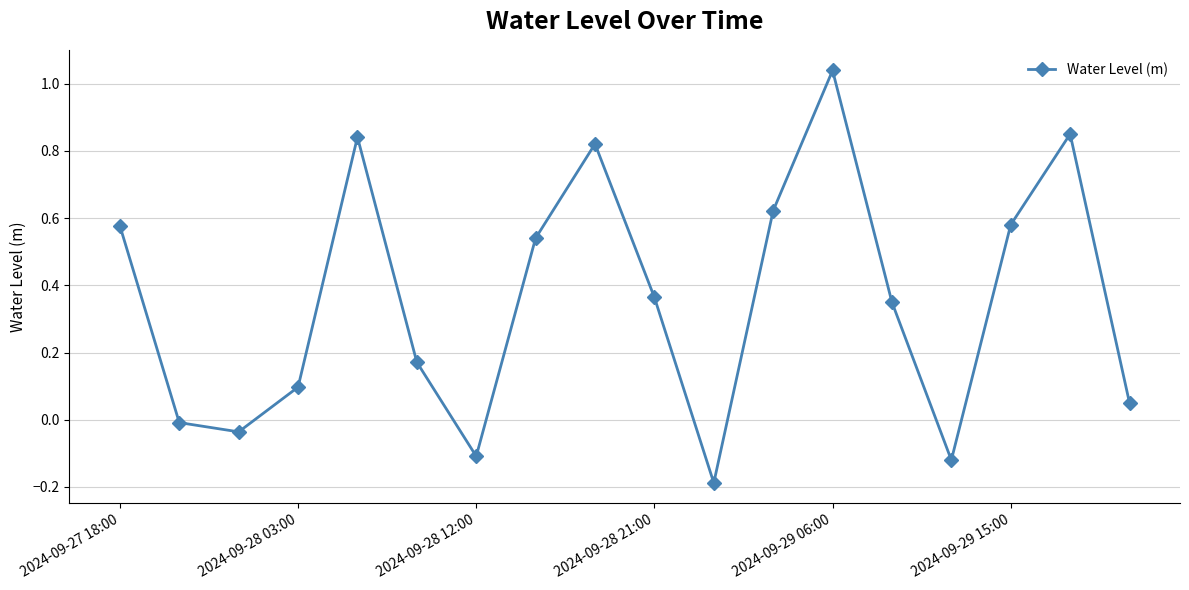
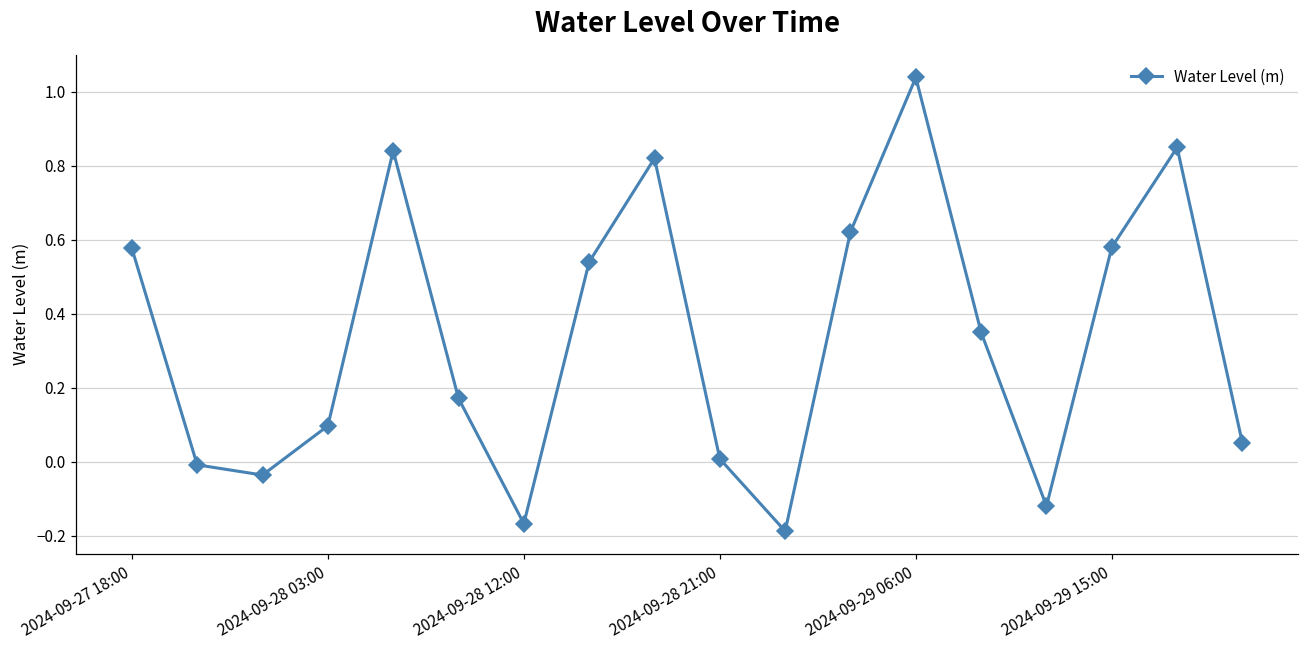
2024-09-28 12:00: -0.11 -> -0.17
2024-09-28 21:00: 0.36 -> 0.01
